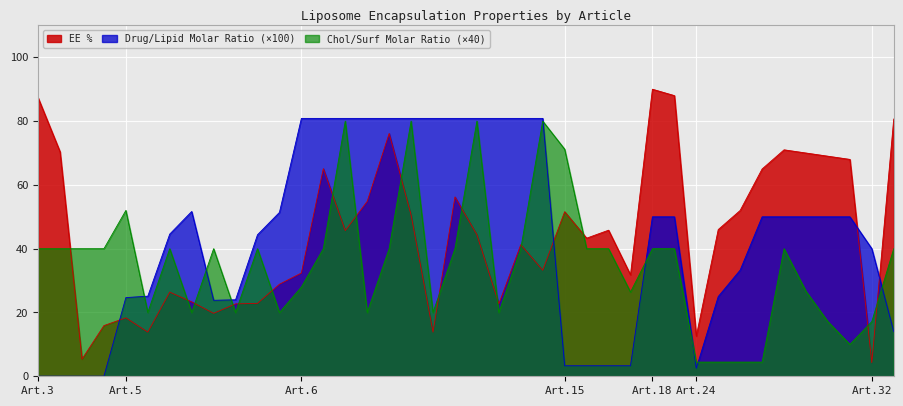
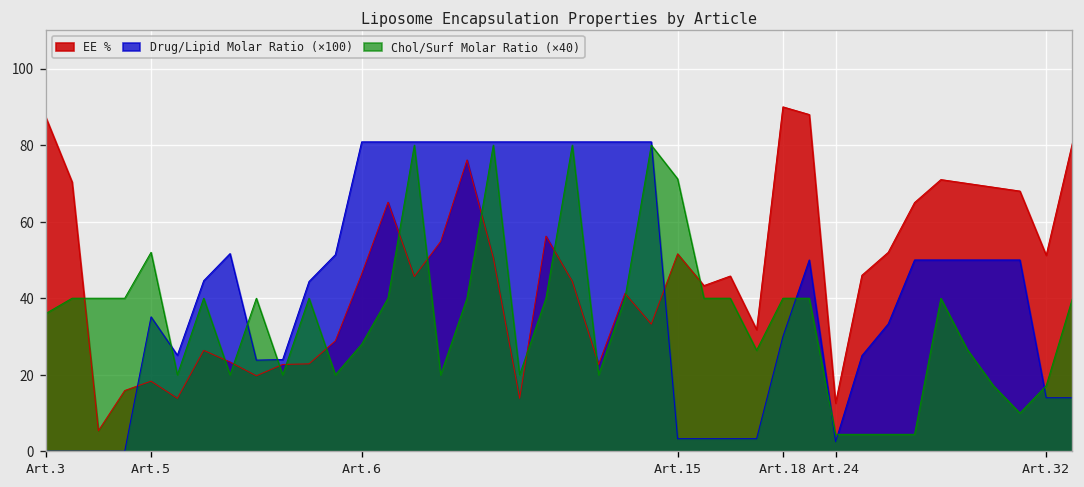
Chol/Surf Molar Ratio (×40), Art.3: 40 -> 36
Drug/Lipid Molar Ratio (×100), Art.5: 25 -> 35
EE %, Art.6: 32 -> 46
Drug/Lipid Molar Ratio (×100), Art.18: 50 -> 30
EE %, Art.32: 4 -> 51
Drug/Lipid Molar Ratio (×100), Art.32: 40 -> 14
